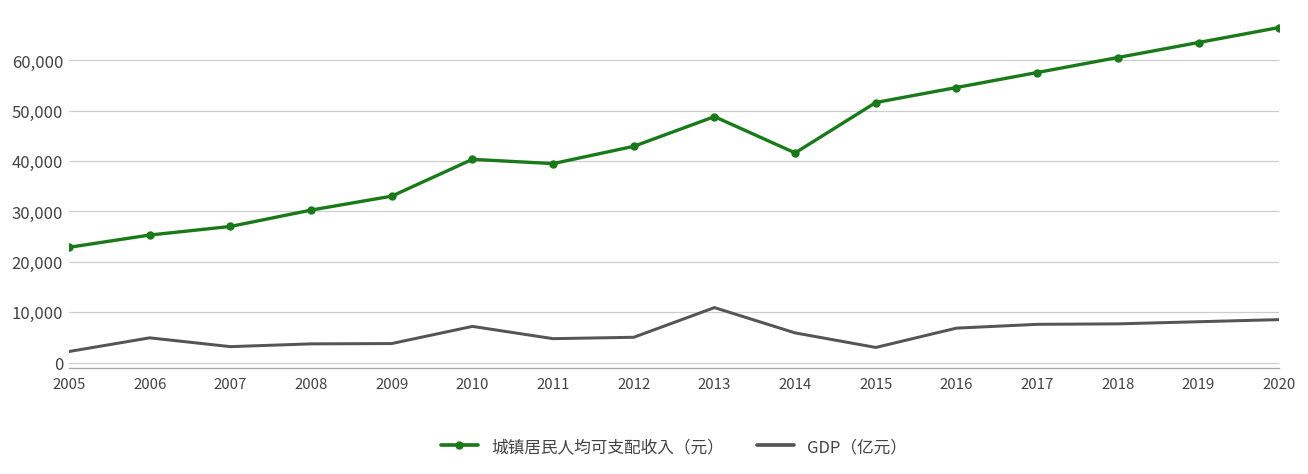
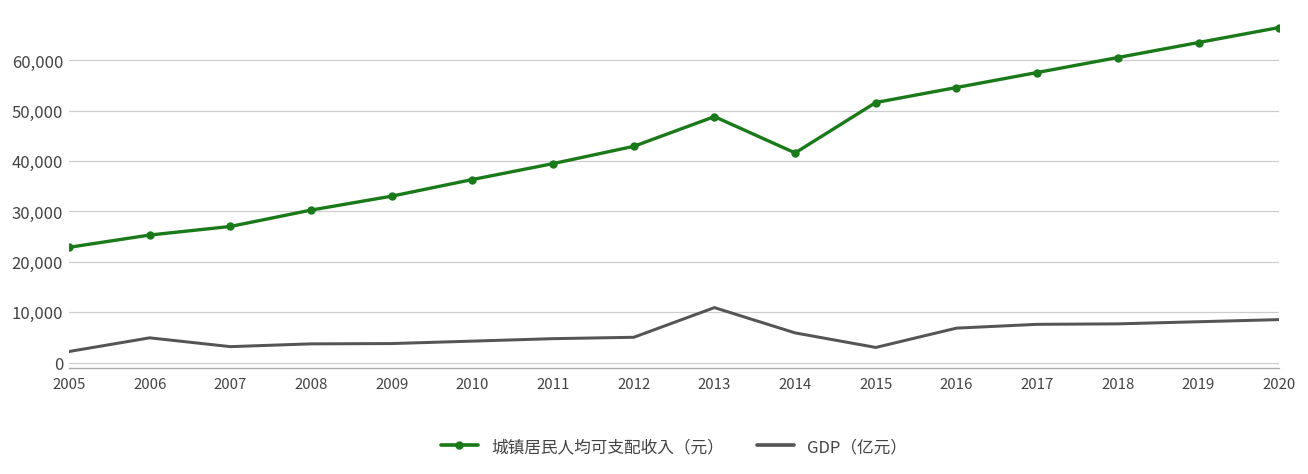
城镇居民人均可支配收入（元）, 2010: 40,000 -> 36,000
GDP（亿元）, 2010: 7,000 -> 4,000
